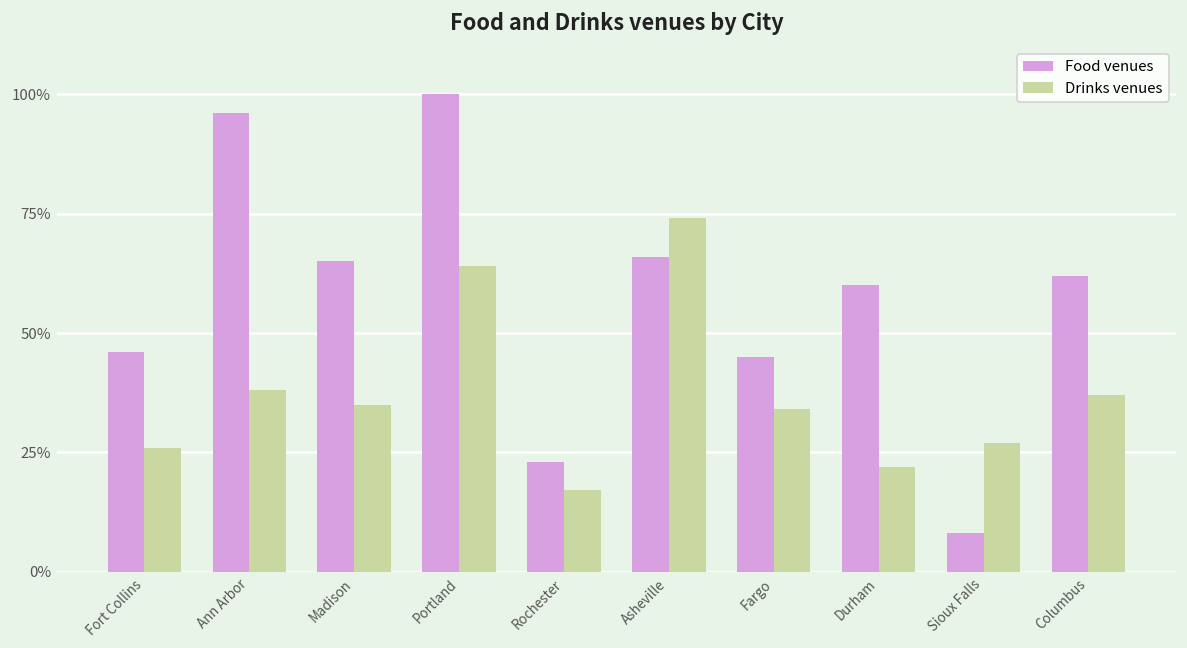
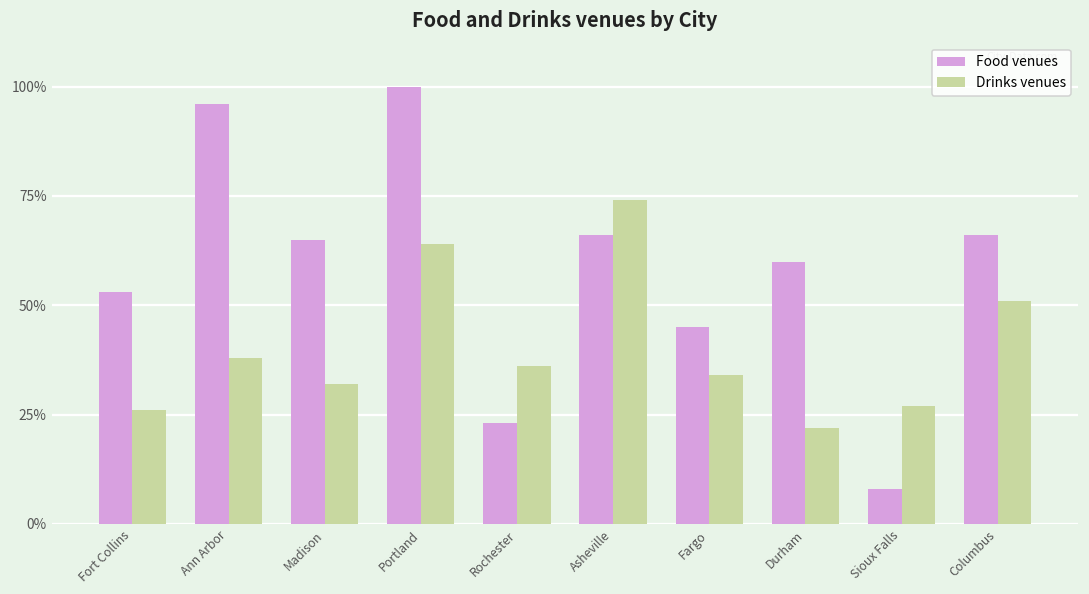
Food venues, Fort Collins: 46% -> 53%
Drinks venues, Madison: 35% -> 32%
Drinks venues, Rochester: 17% -> 36%
Food venues, Columbus: 62% -> 66%
Drinks venues, Columbus: 37% -> 51%
